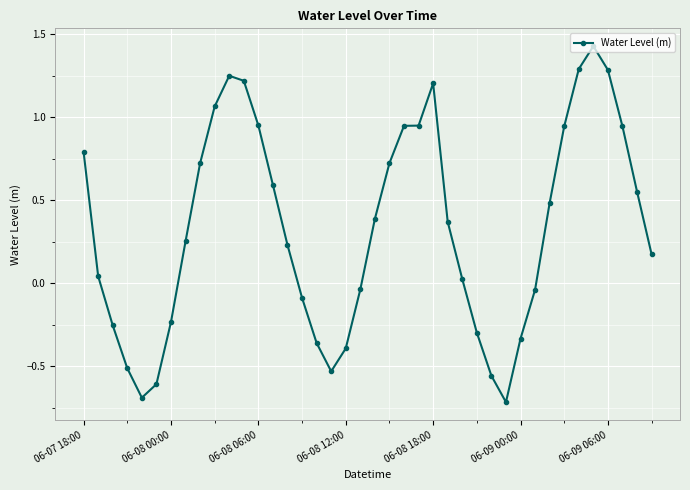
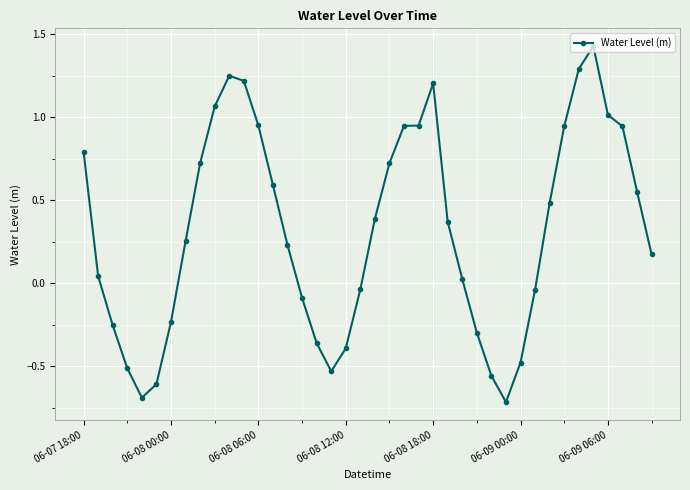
06-09 00:00: -0.33 -> -0.48
06-09 06:00: 1.28 -> 1.01
